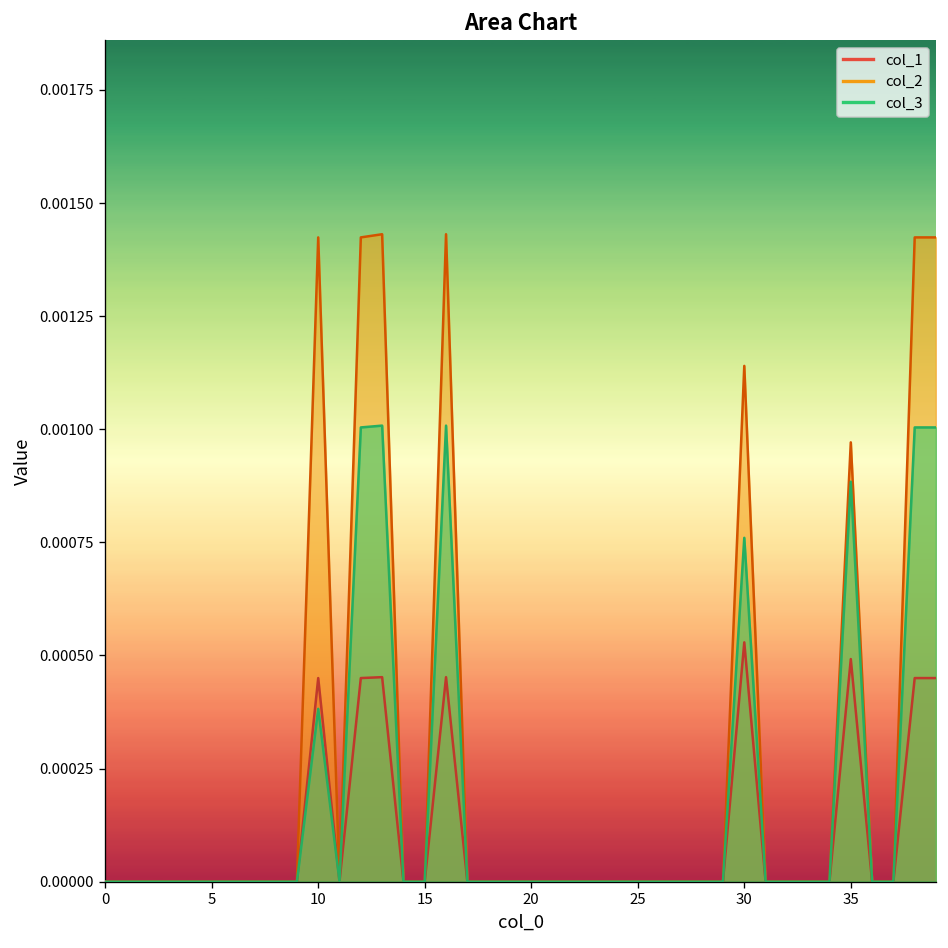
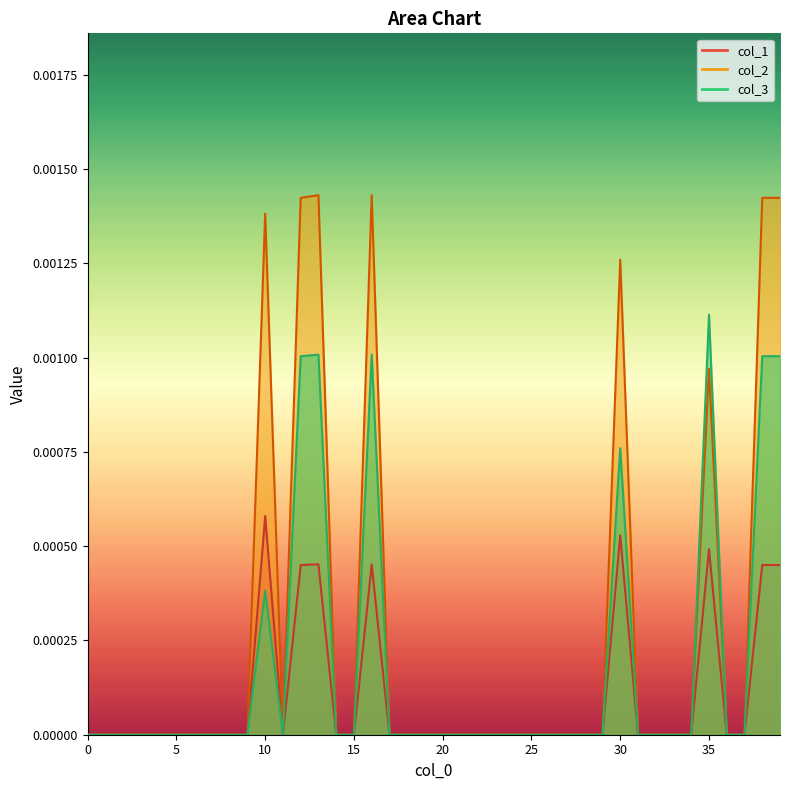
col_1, 10: 0.00045 -> 0.00058
col_2, 10: 0.00142 -> 0.00138
col_2, 30: 0.00114 -> 0.00126
col_3, 35: 0.00088 -> 0.00111
